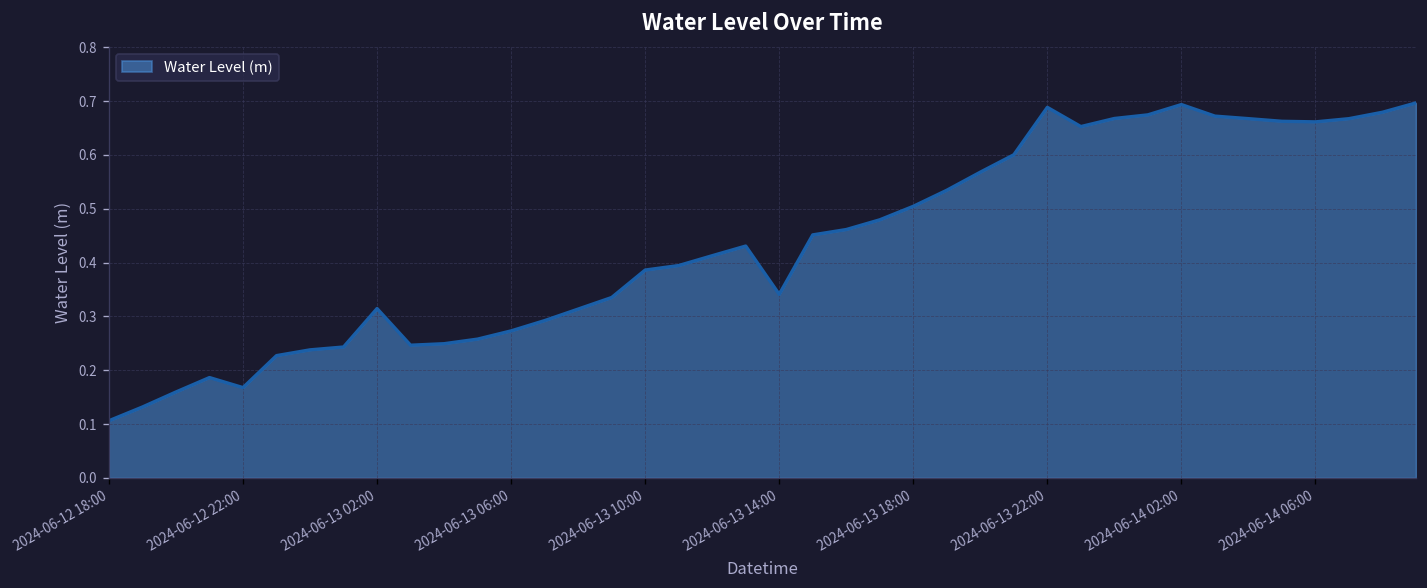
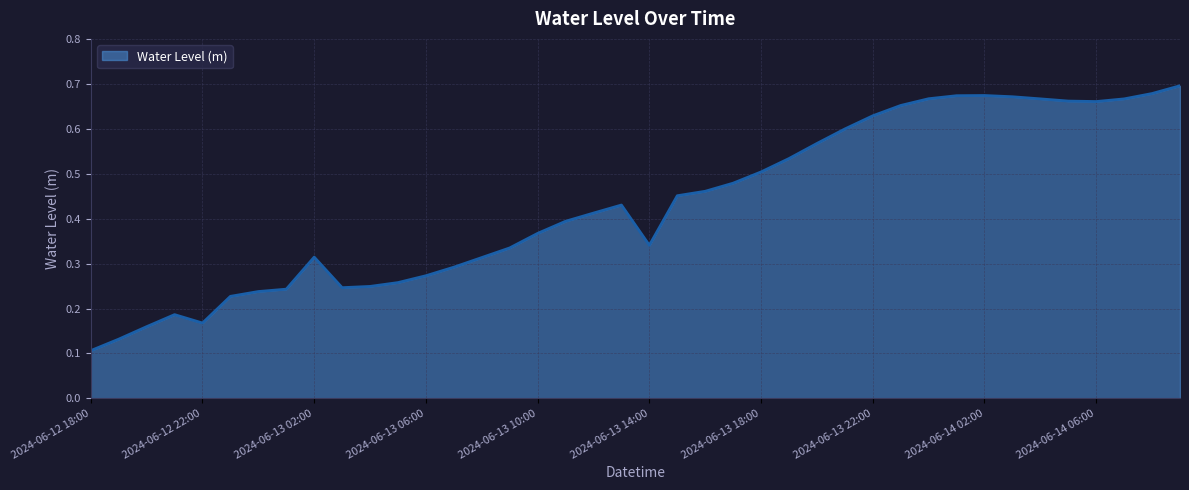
2024-06-13 10:00: 0.39 -> 0.37
2024-06-13 22:00: 0.69 -> 0.63
2024-06-14 02:00: 0.69 -> 0.67
